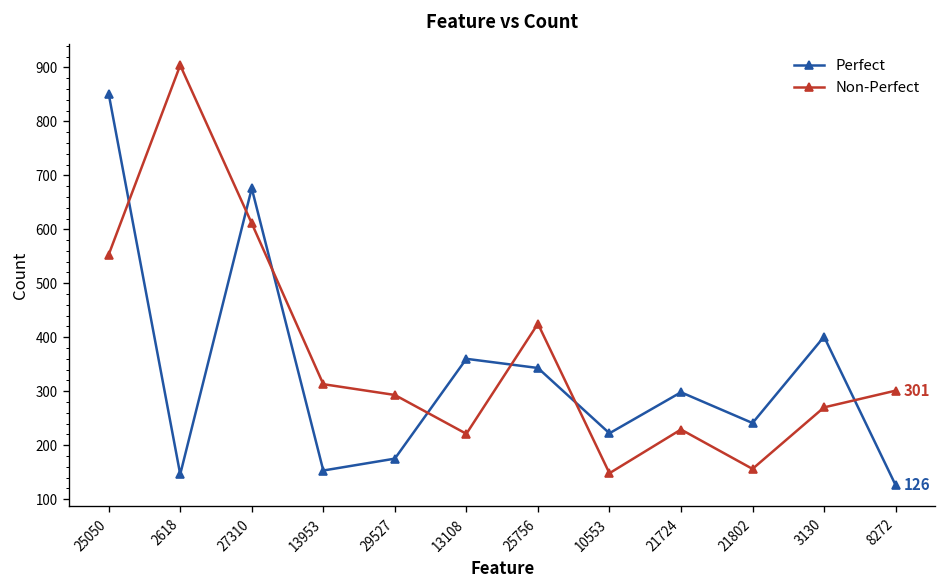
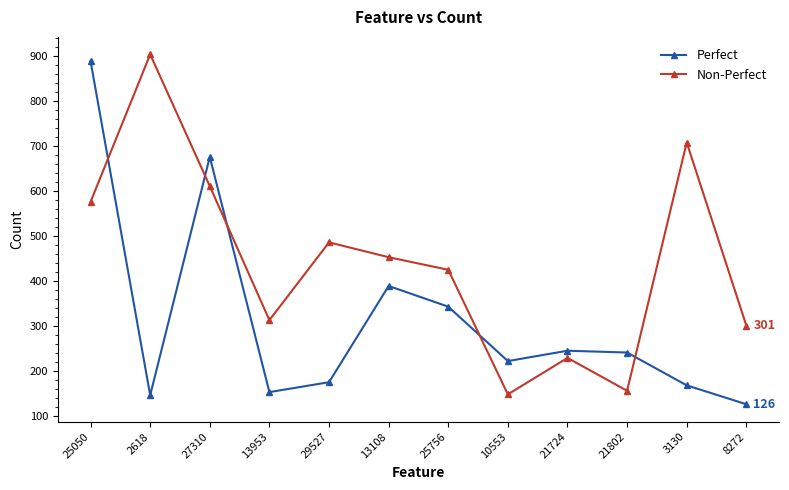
Perfect, 25050: 850 -> 890
Non-Perfect, 25050: 550 -> 580
Non-Perfect, 29527: 290 -> 490
Perfect, 13108: 360 -> 390
Non-Perfect, 13108: 220 -> 450
Perfect, 21724: 300 -> 250
Perfect, 3130: 400 -> 170
Non-Perfect, 3130: 270 -> 710
